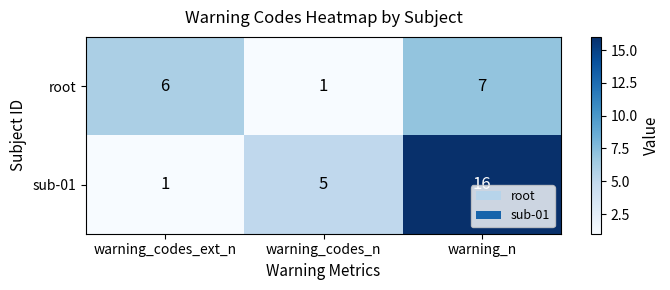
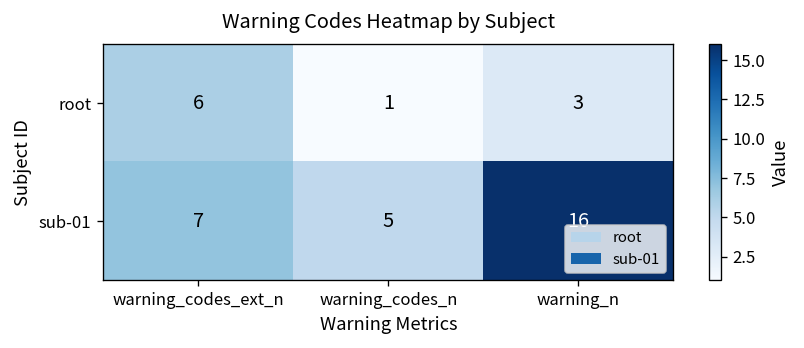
root, warning_n: 7 -> 3
sub-01, warning_codes_ext_n: 1 -> 7
